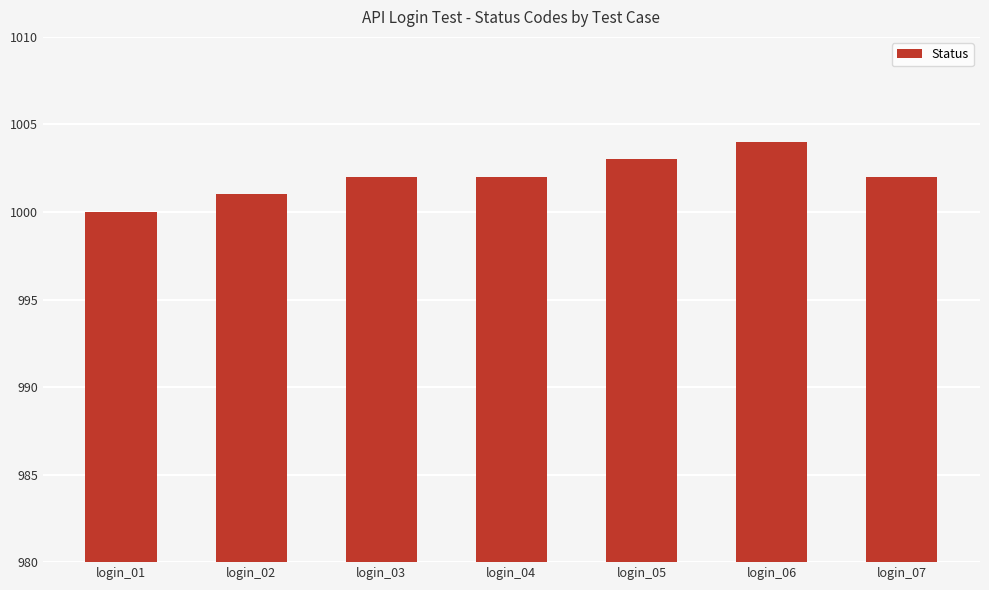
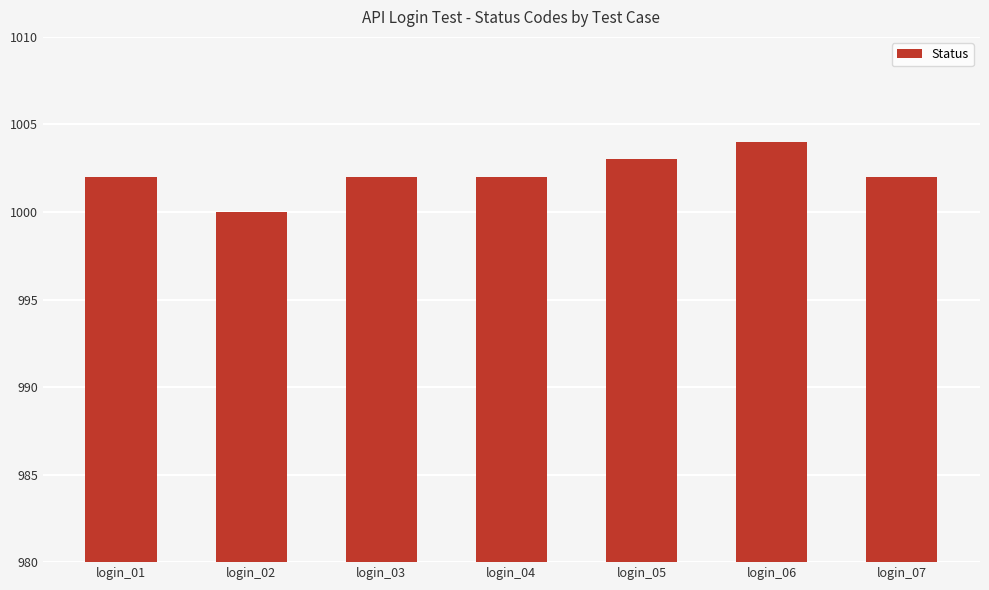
login_01: 1000 -> 1002
login_02: 1001 -> 1000
